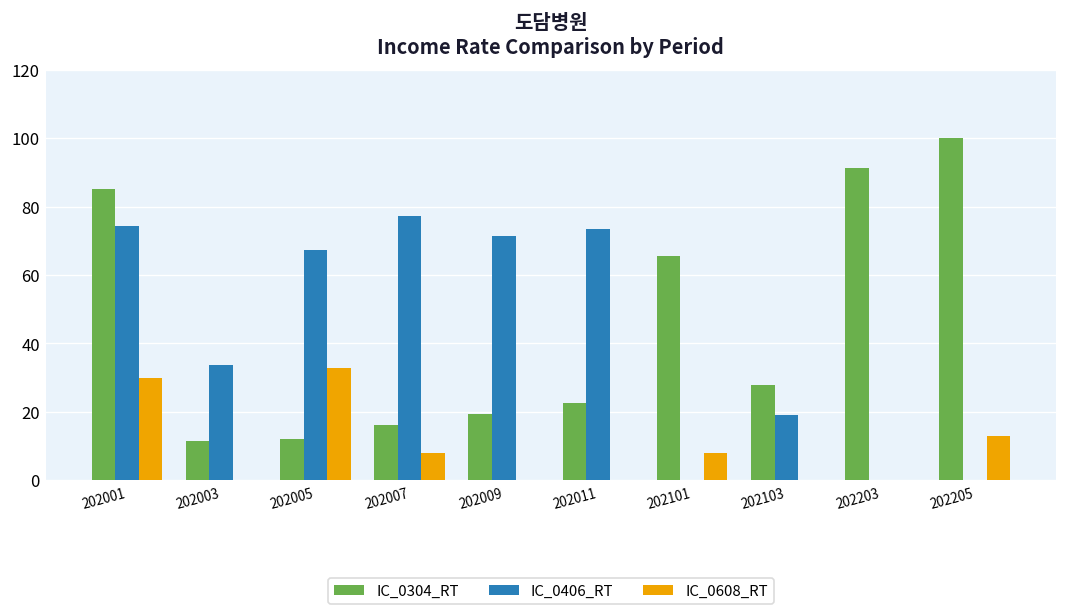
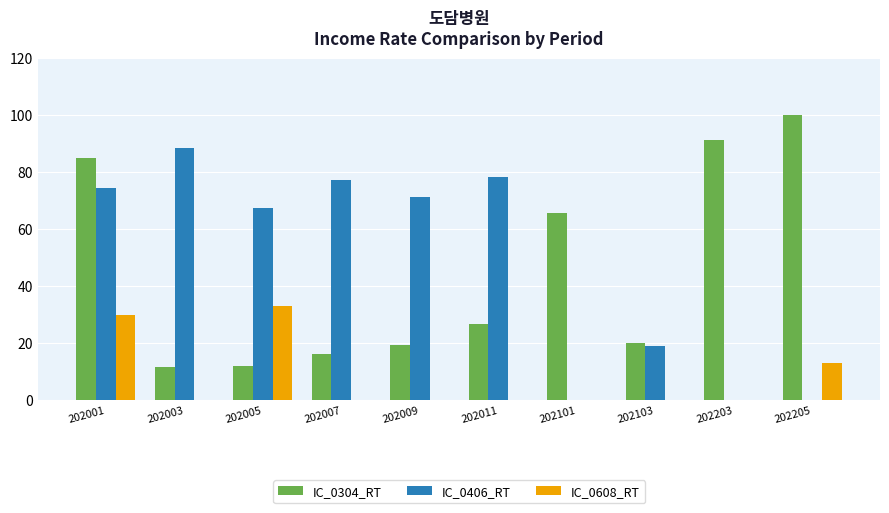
IC_0406_RT, 202003: 34 -> 88
IC_0608_RT, 202007: 8 -> 0
IC_0304_RT, 202011: 23 -> 26
IC_0406_RT, 202011: 74 -> 78
IC_0608_RT, 202101: 8 -> 0
IC_0304_RT, 202103: 28 -> 20
